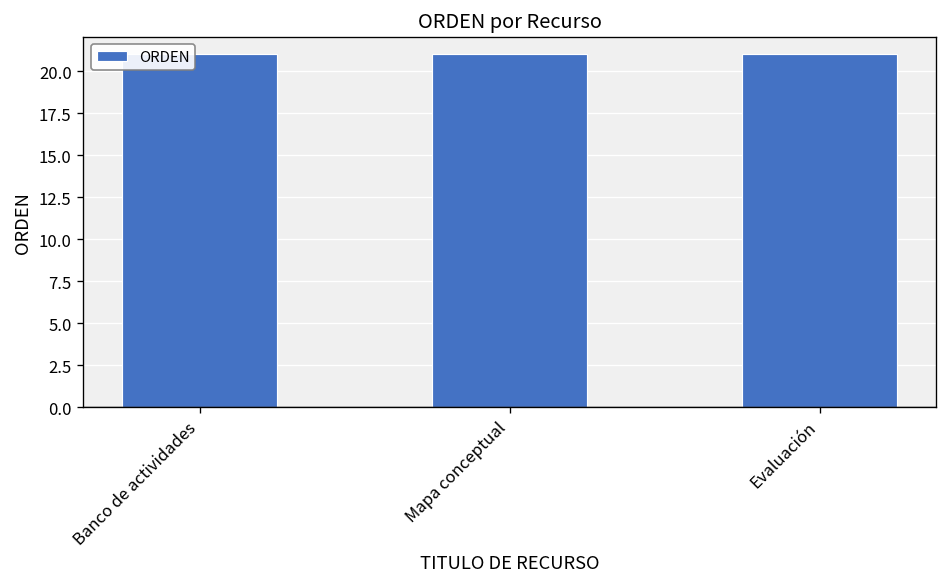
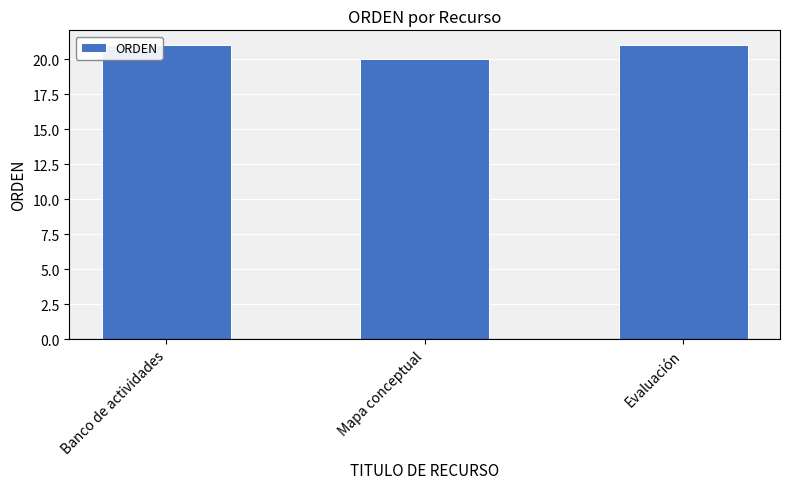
Mapa conceptual: 21 -> 20
